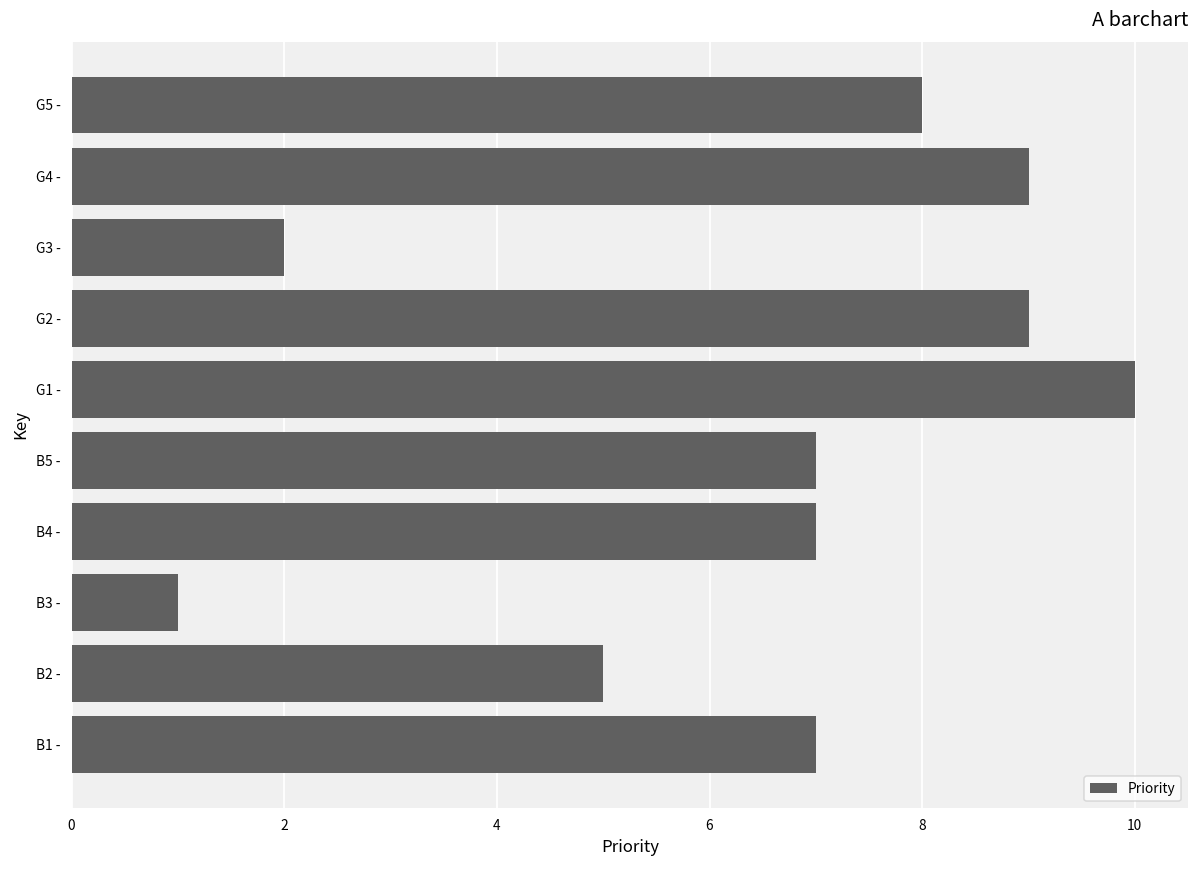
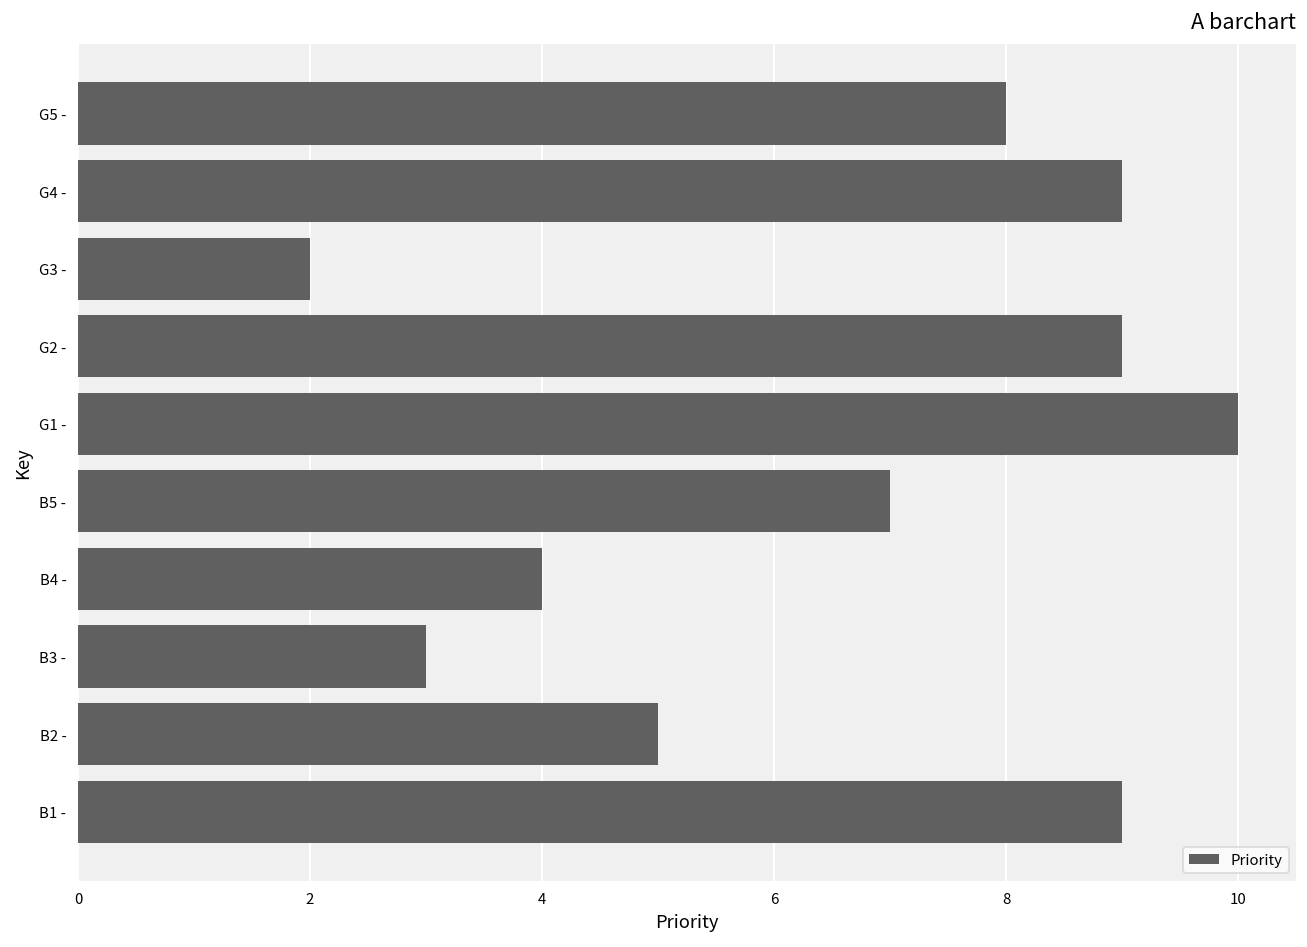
B4 -: 7 -> 4
B3 -: 1 -> 3
B1 -: 7 -> 9
